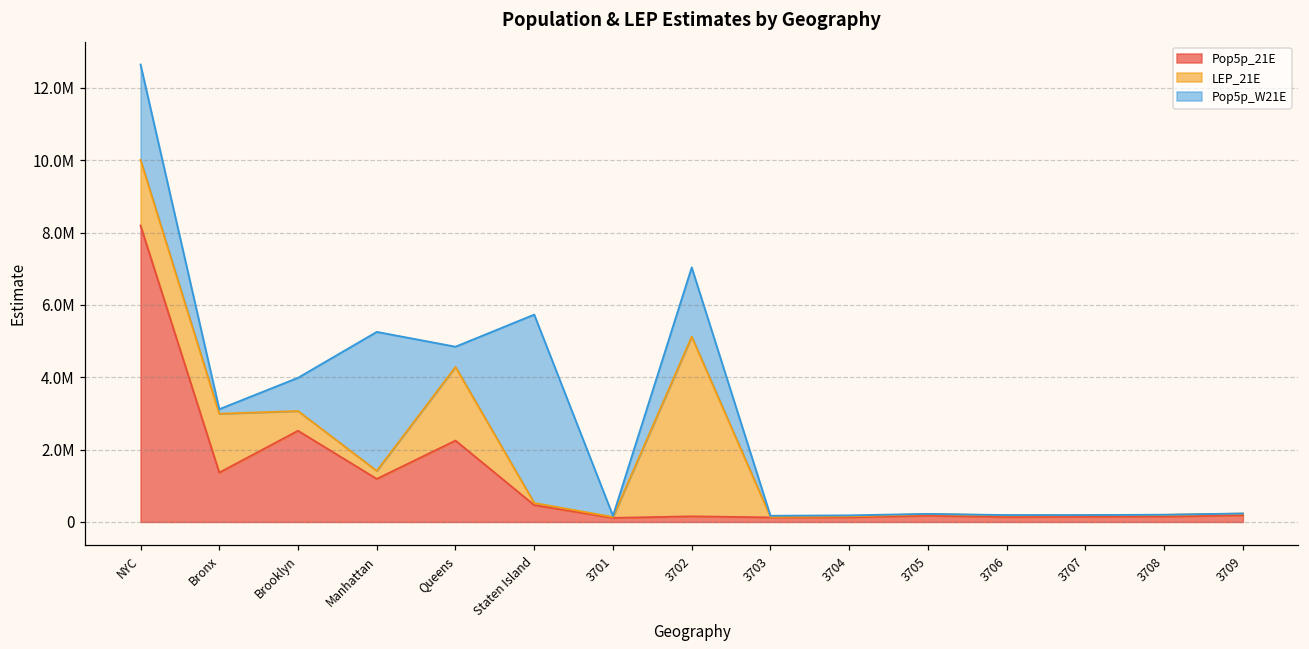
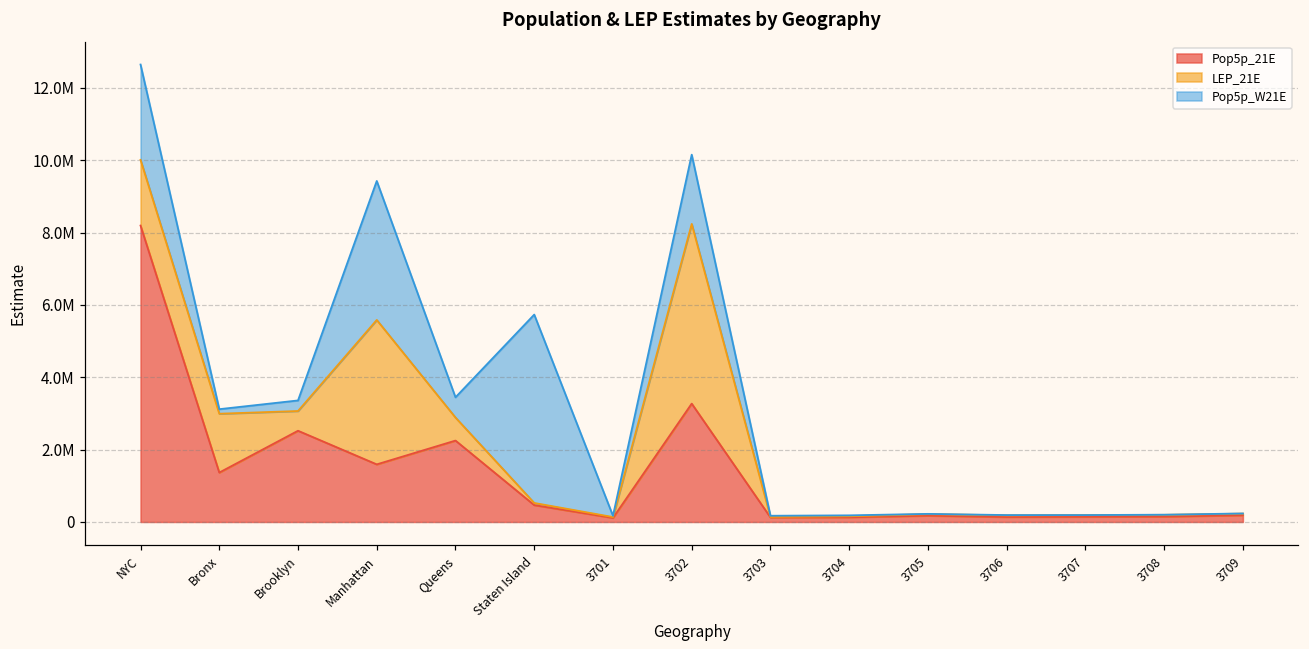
Pop5p_W21E, Brooklyn: 900000 -> 300000
Pop5p_21E, Manhattan: 1200000 -> 1600000
LEP_21E, Manhattan: 200000 -> 4000000
LEP_21E, Queens: 2000000 -> 600000
Pop5p_21E, 3702: 200000 -> 3300000
